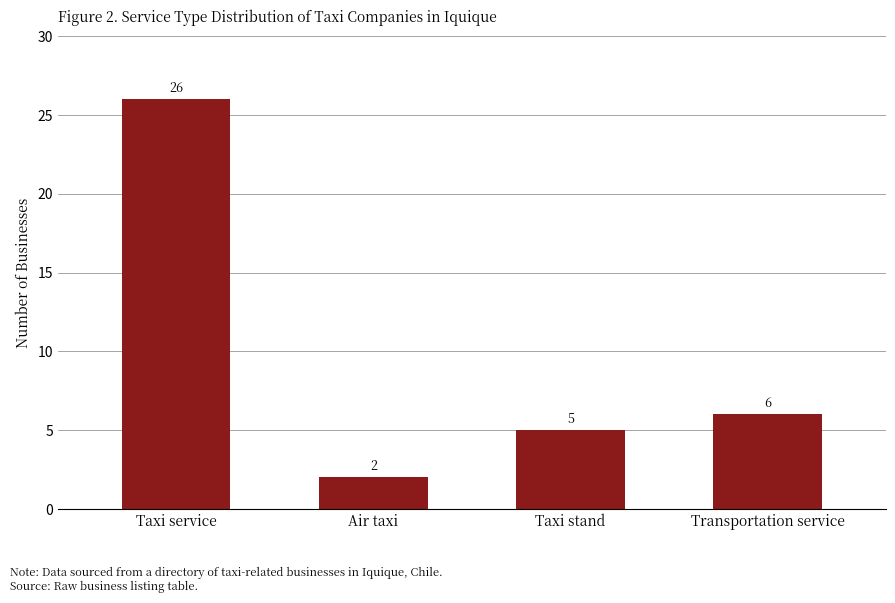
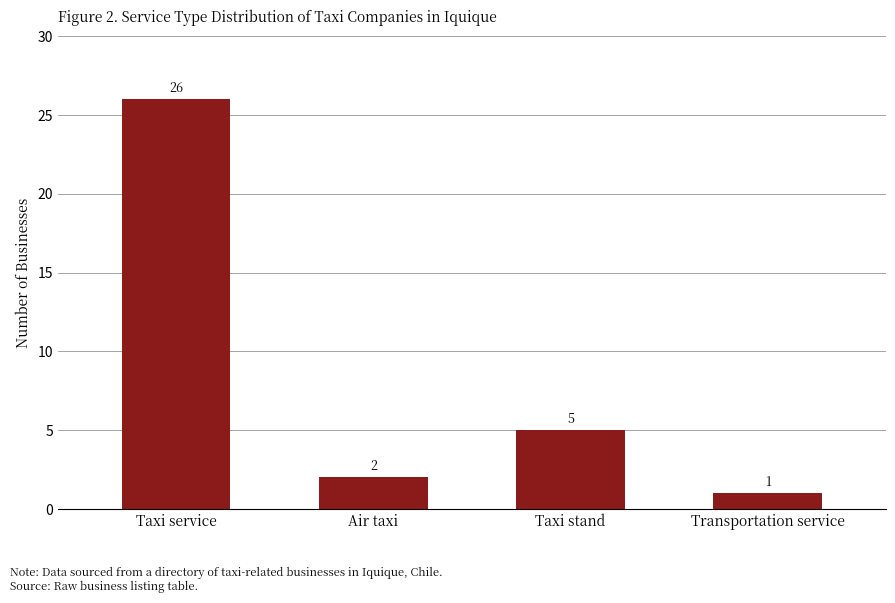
Transportation service: 6 -> 1
